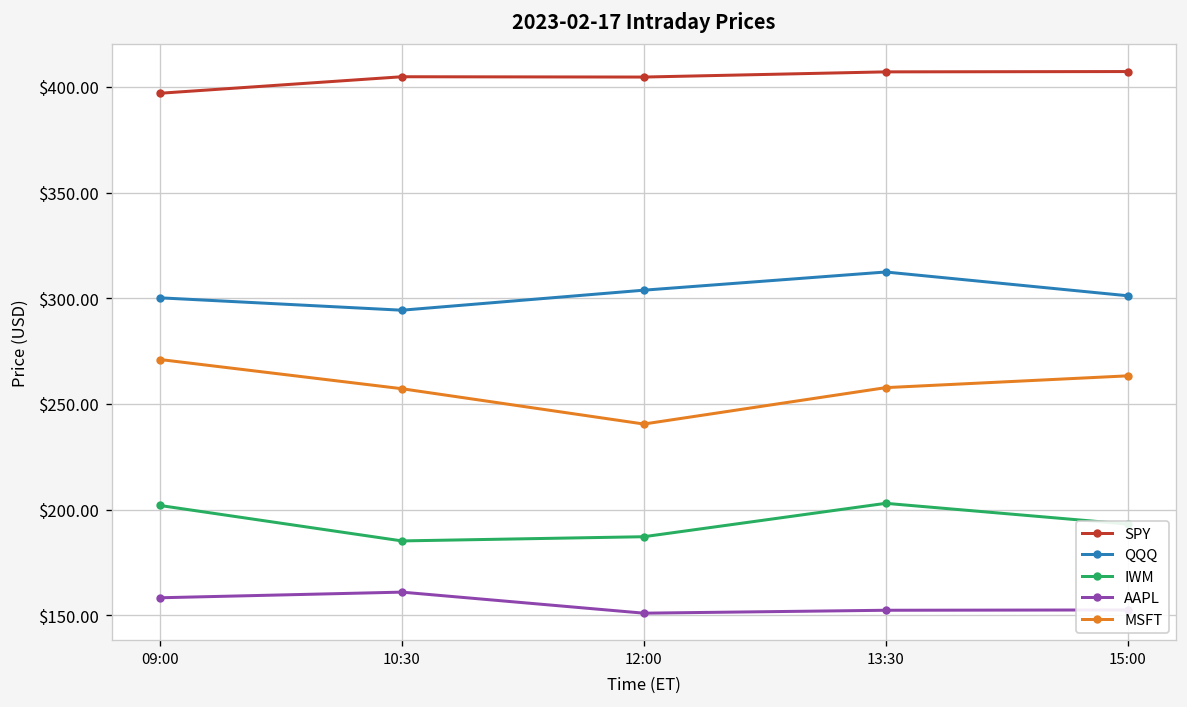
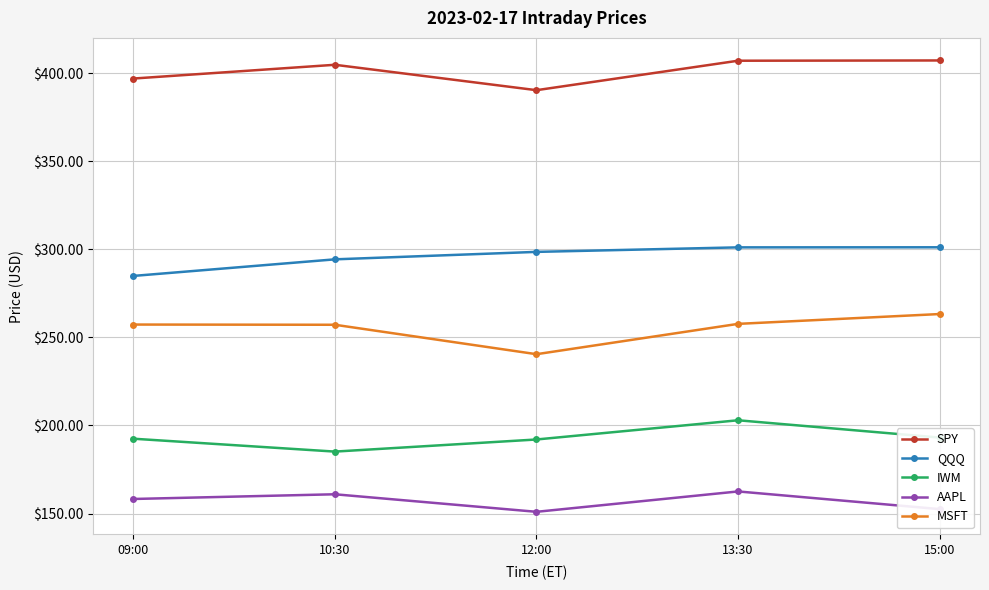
QQQ, 09:00: $300 -> $285
IWM, 09:00: $202 -> $192
MSFT, 09:00: $271 -> $257
SPY, 12:00: $405 -> $390
QQQ, 12:00: $304 -> $299
IWM, 12:00: $187 -> $192
QQQ, 13:30: $312 -> $301
AAPL, 13:30: $152 -> $163
